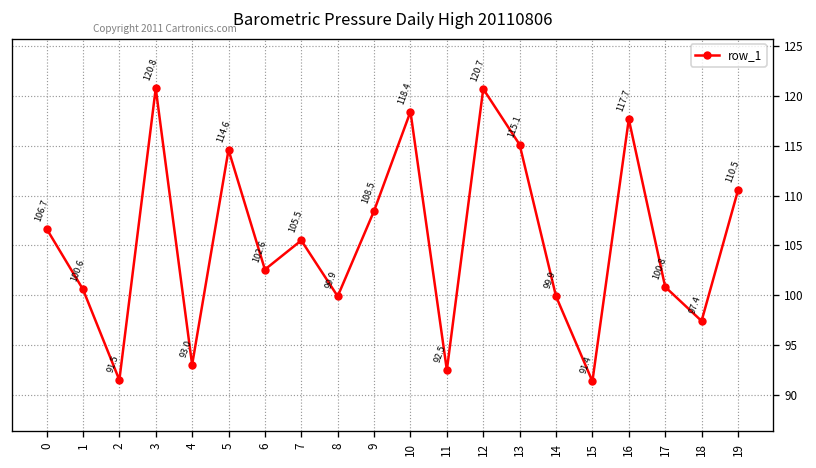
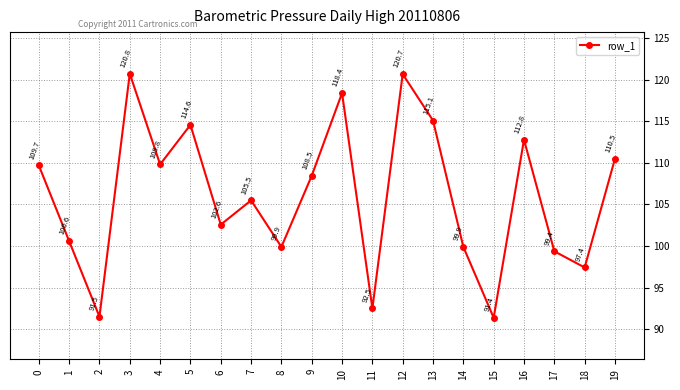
0: 106.7 -> 109.7
4: 93.0 -> 109.8
16: 117.7 -> 112.8
17: 100.8 -> 99.4
